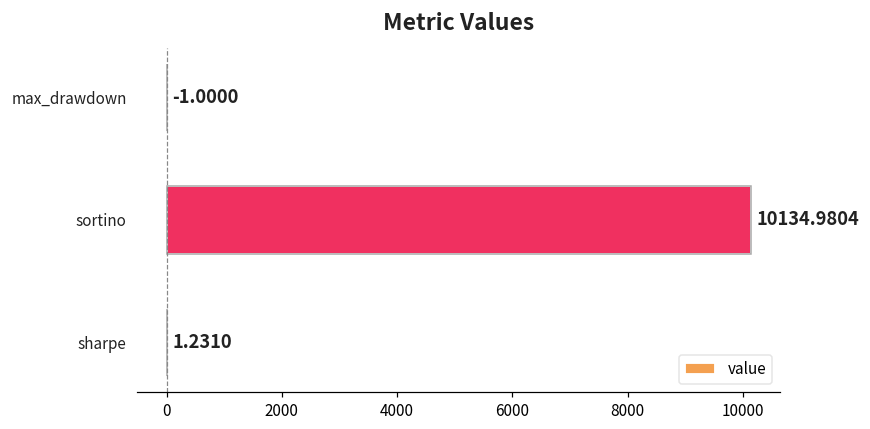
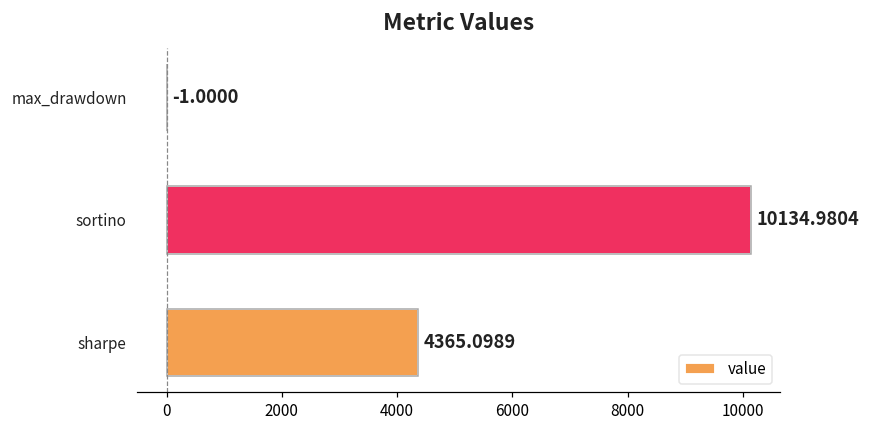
sharpe: 1.2310 -> 4365.0989
